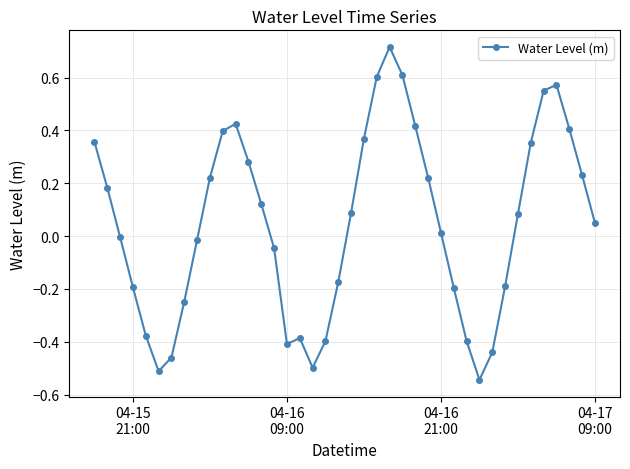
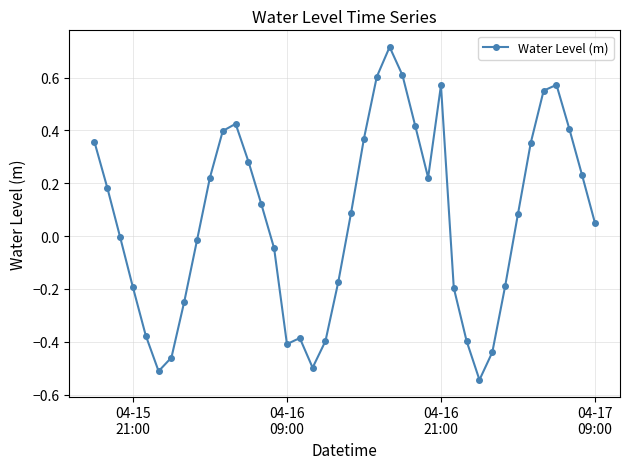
04-16 21:00: 0.01 -> 0.57
